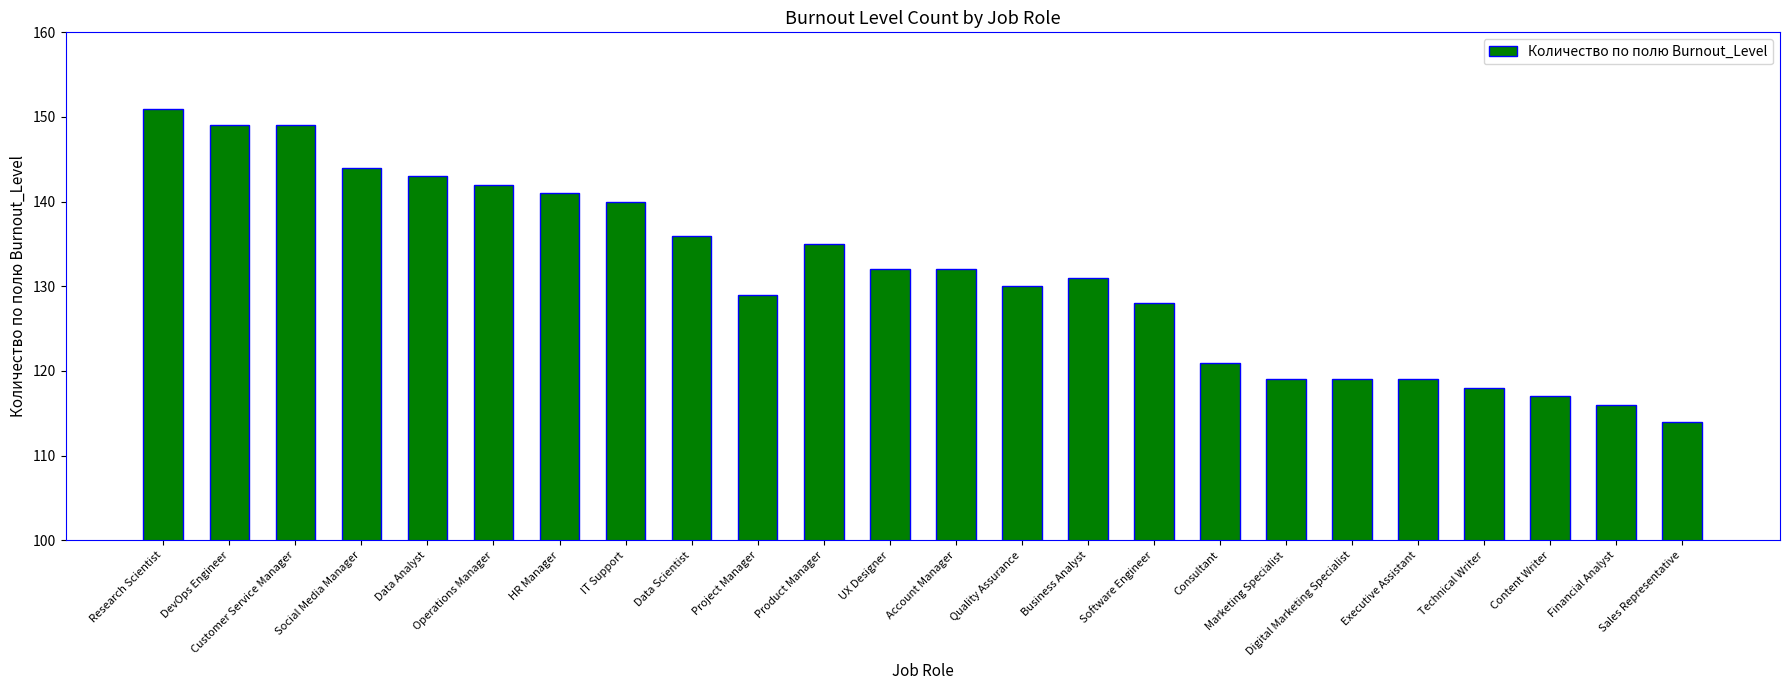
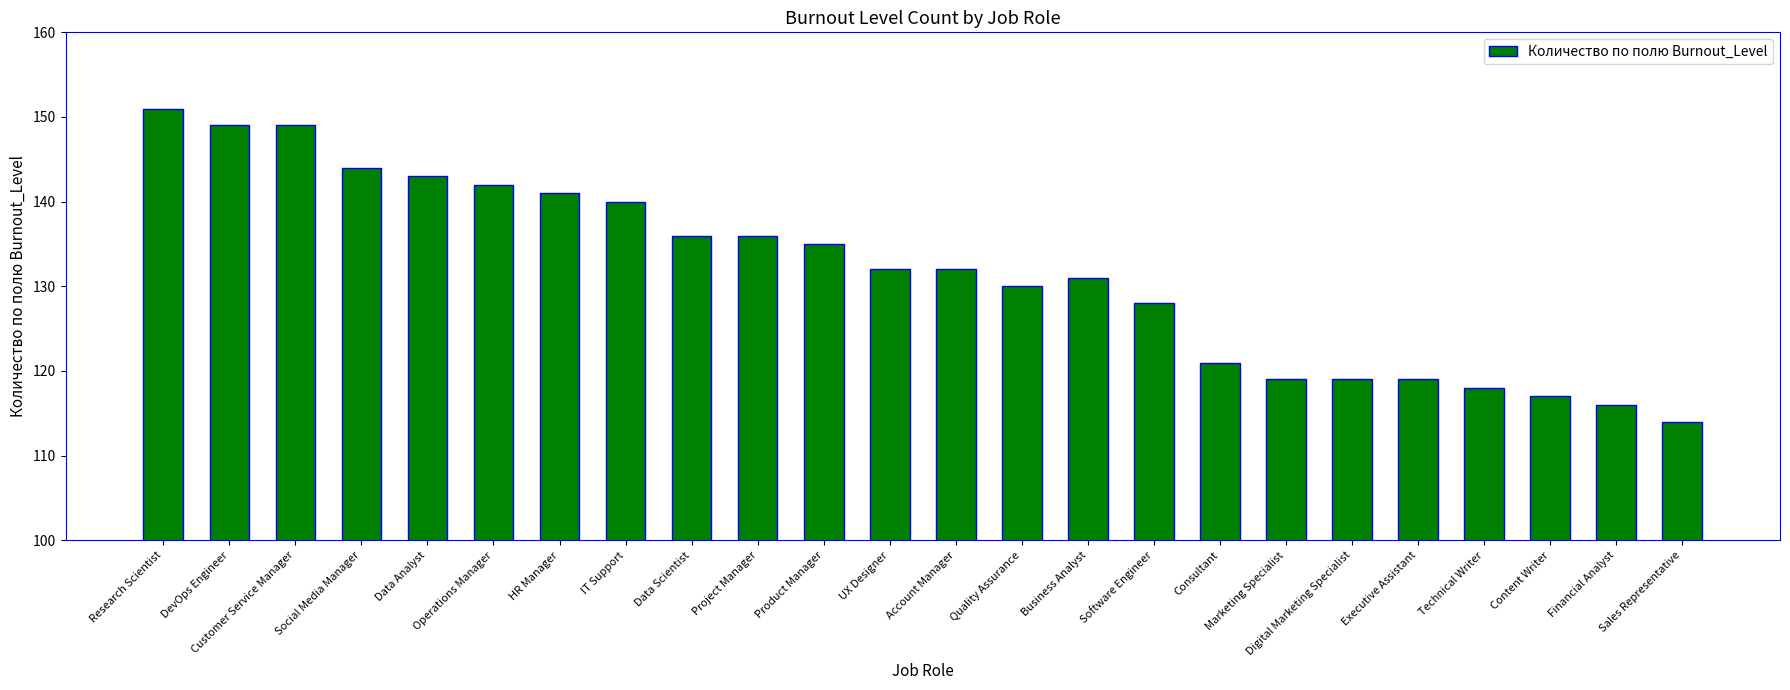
Project Manager: 129 -> 136
